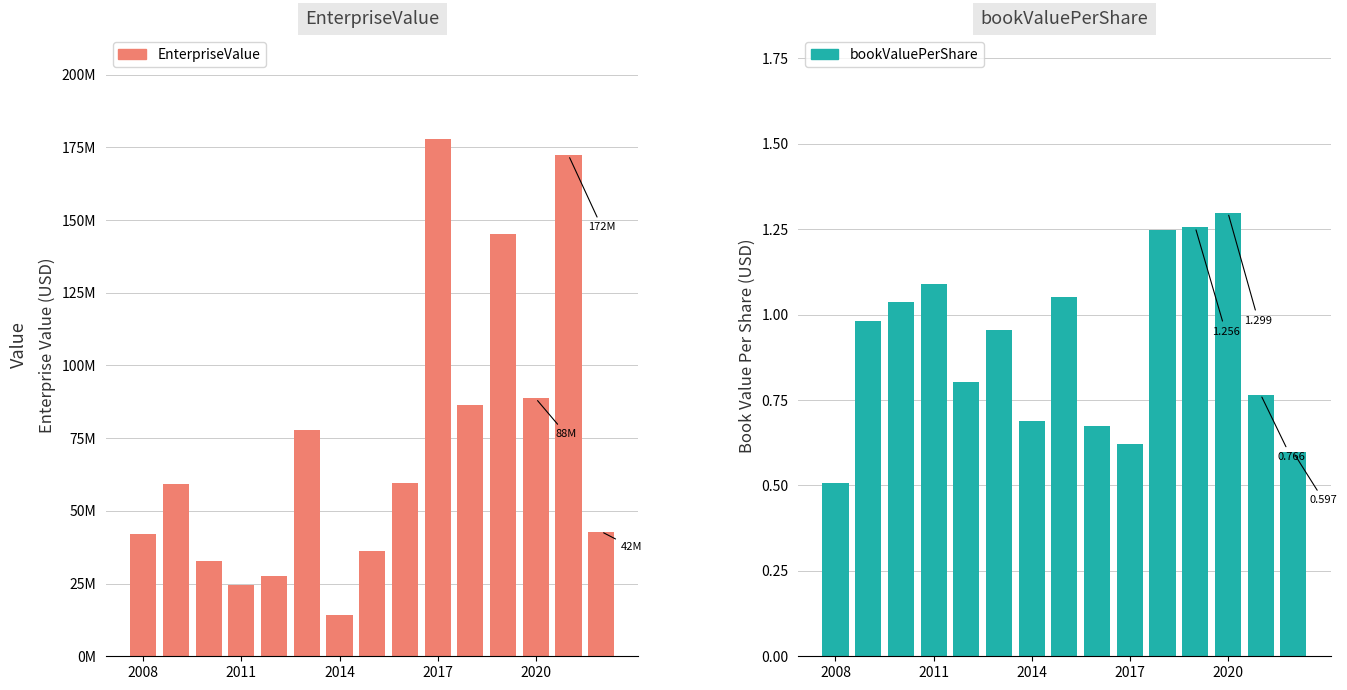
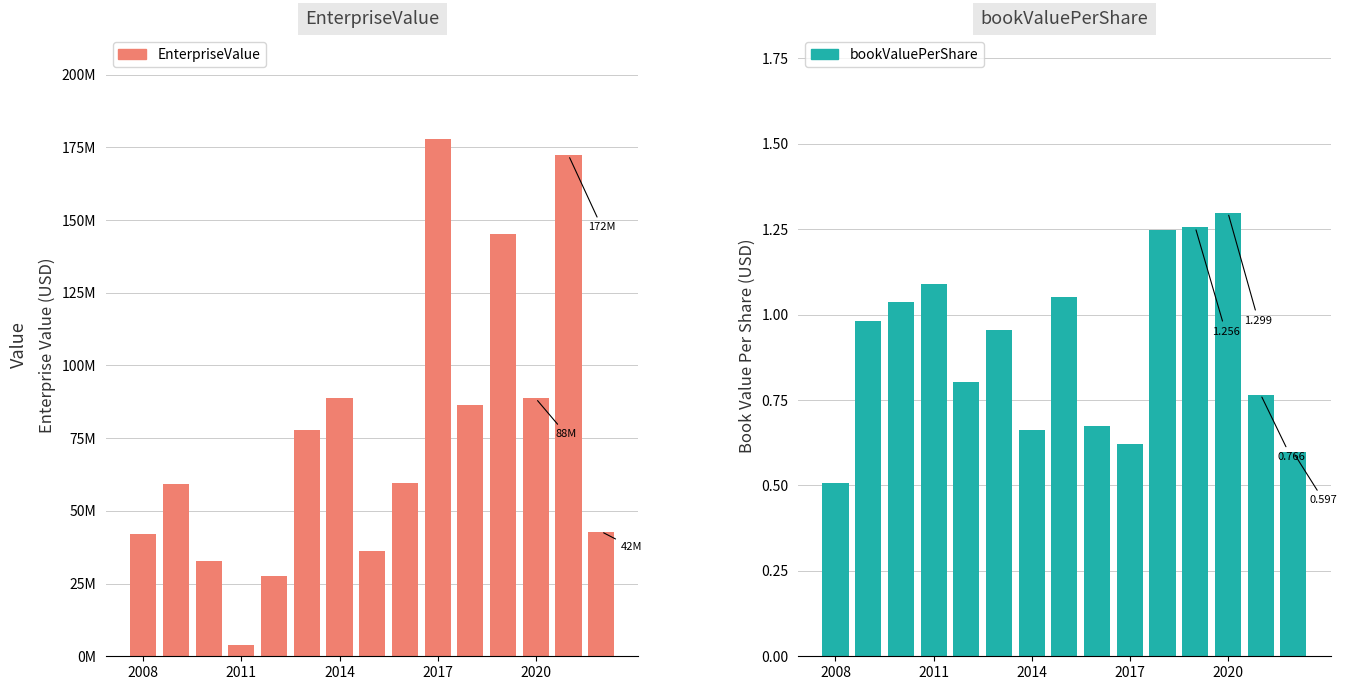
EnterpriseValue, 2011: 24000000 -> 4000000
EnterpriseValue, 2014: 14000000 -> 89000000
bookValuePerShare, 2014: 0.69 -> 0.66
